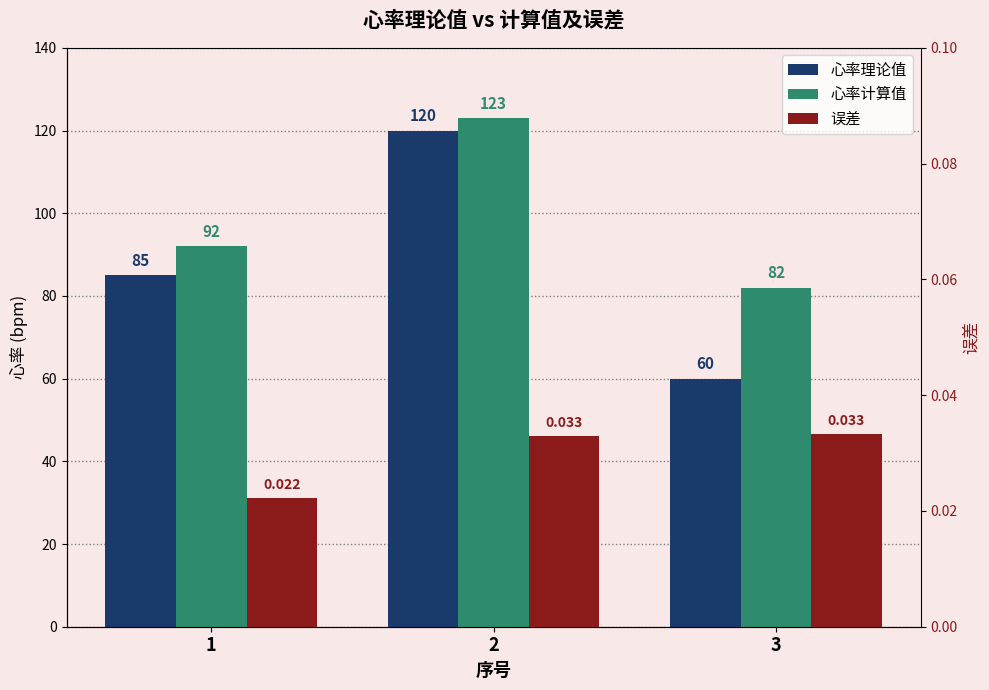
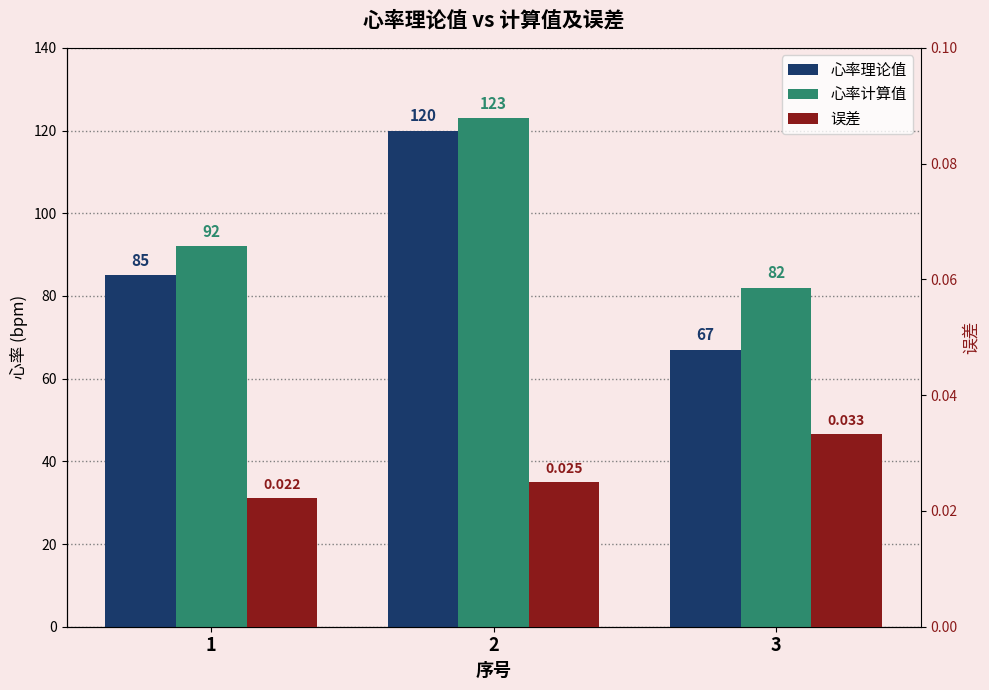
心率理论值, 3: 60 -> 67
误差, 2: 0.033 -> 0.025
